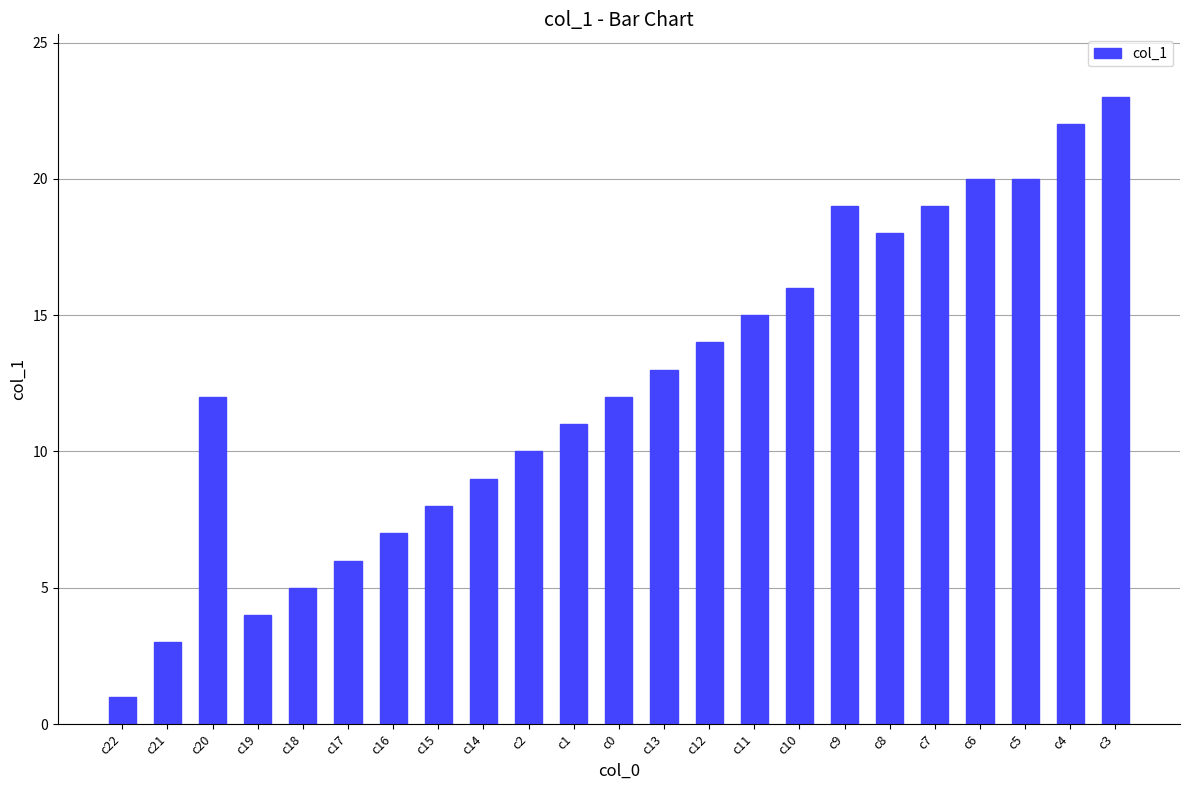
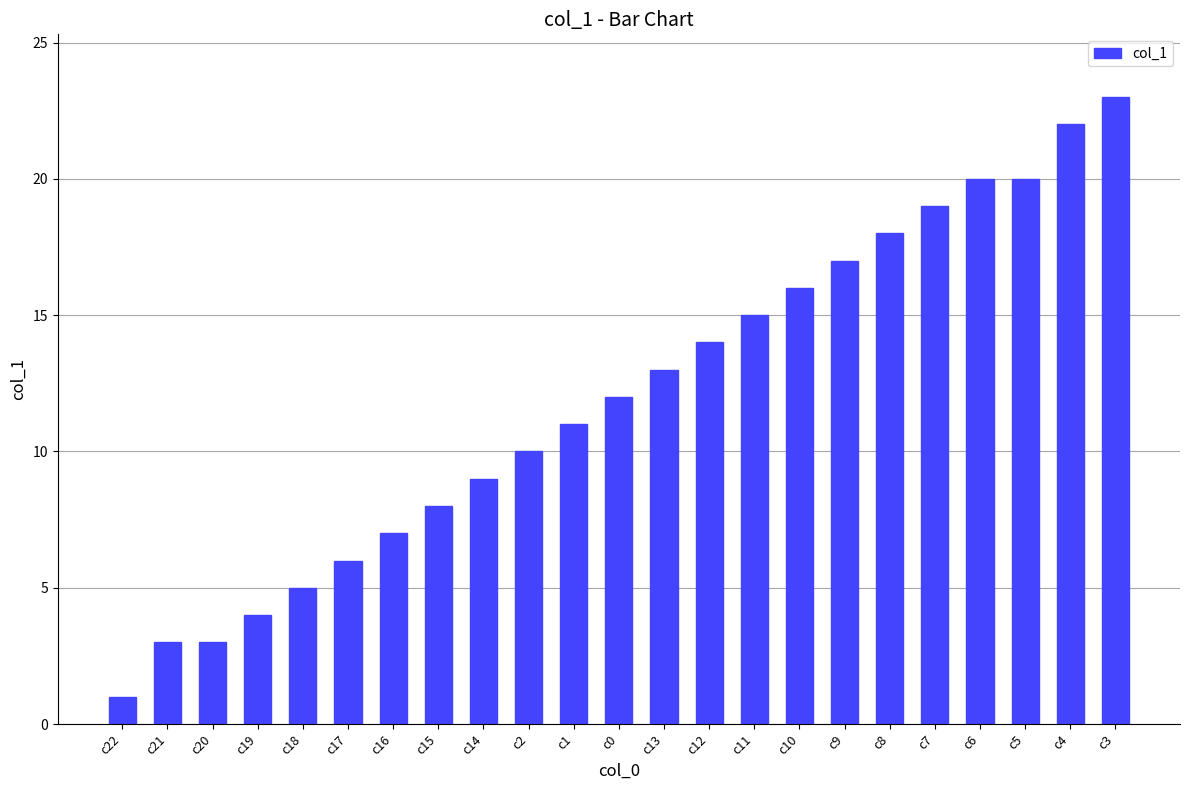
c20: 12 -> 3
c9: 19 -> 17
